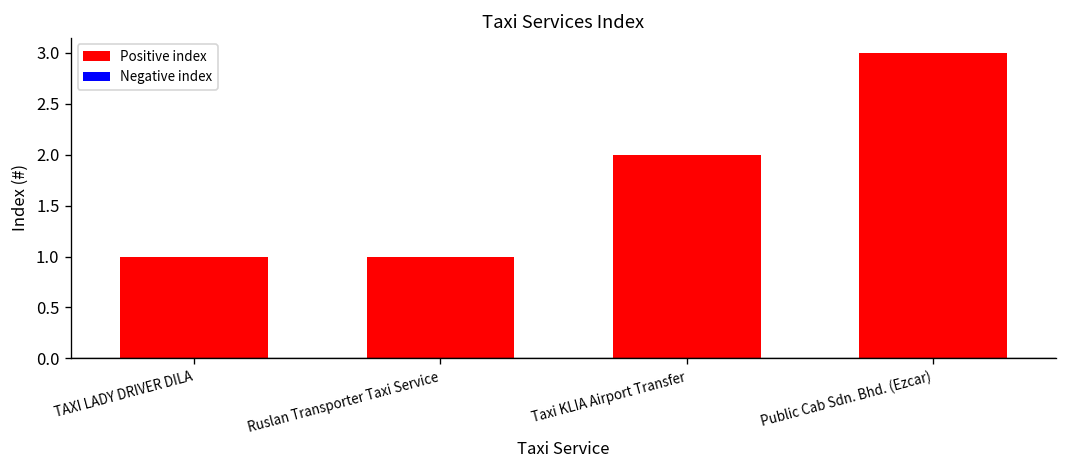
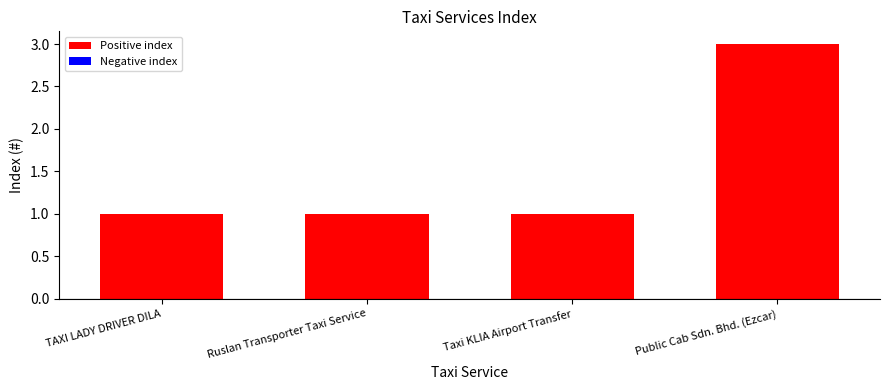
Taxi KLIA Airport Transfer: 2 -> 1
